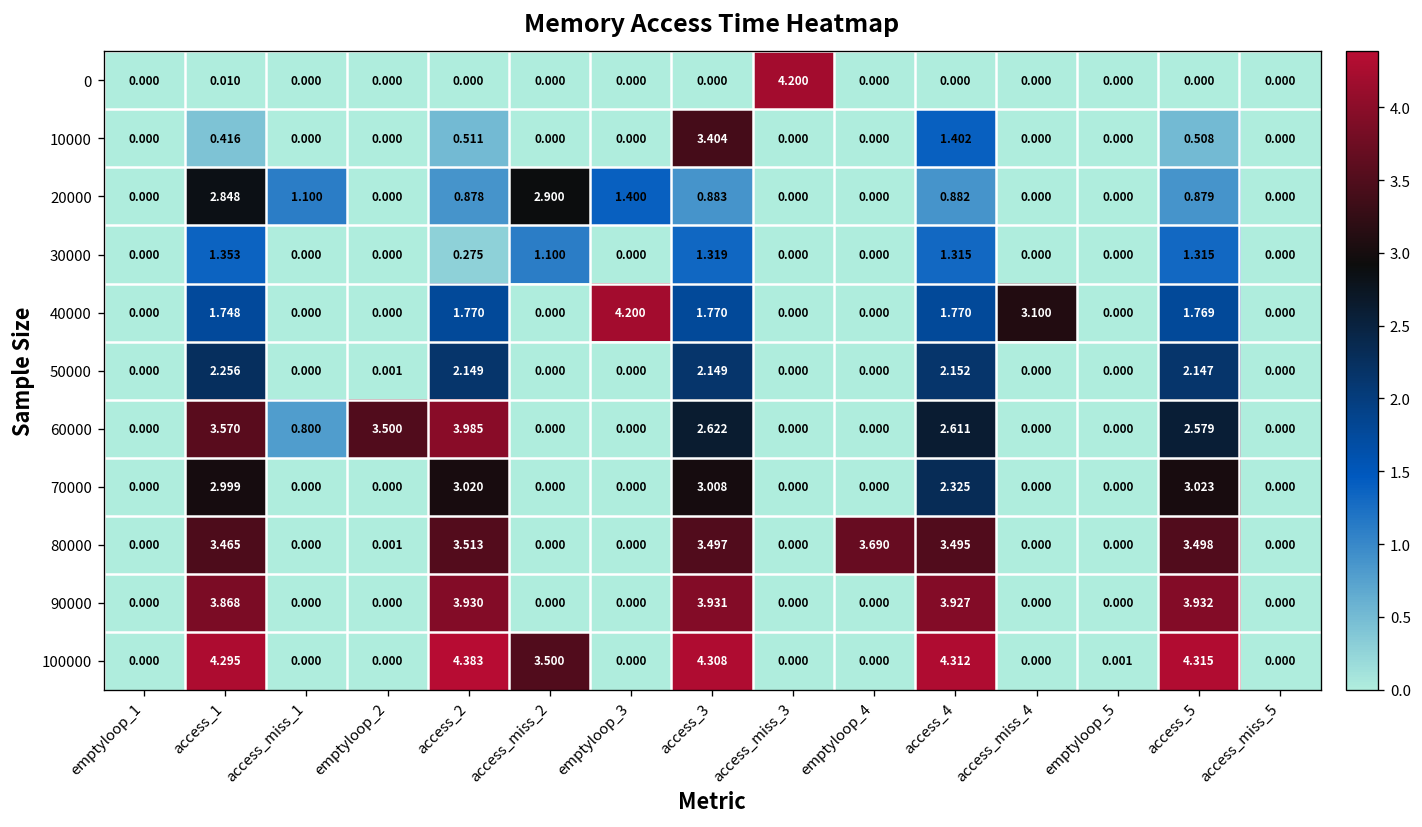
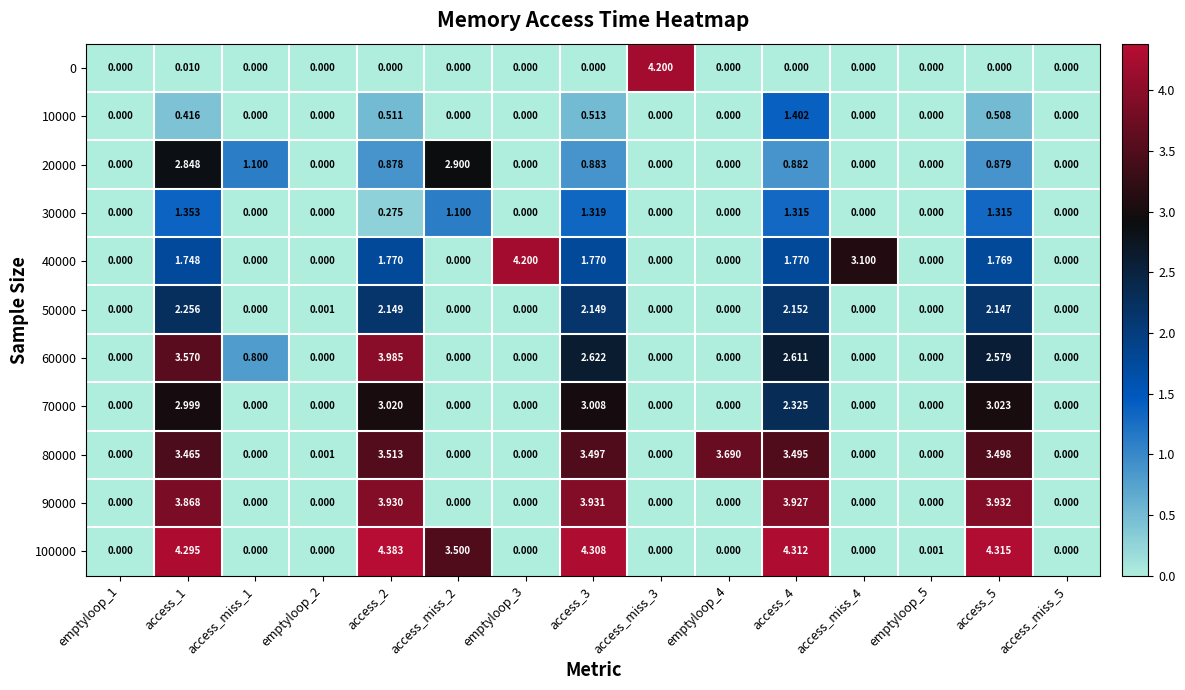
10000, access_3: 3.404 -> 0.513
20000, emptyloop_3: 1.400 -> 0.000
60000, emptyloop_2: 3.500 -> 0.000
